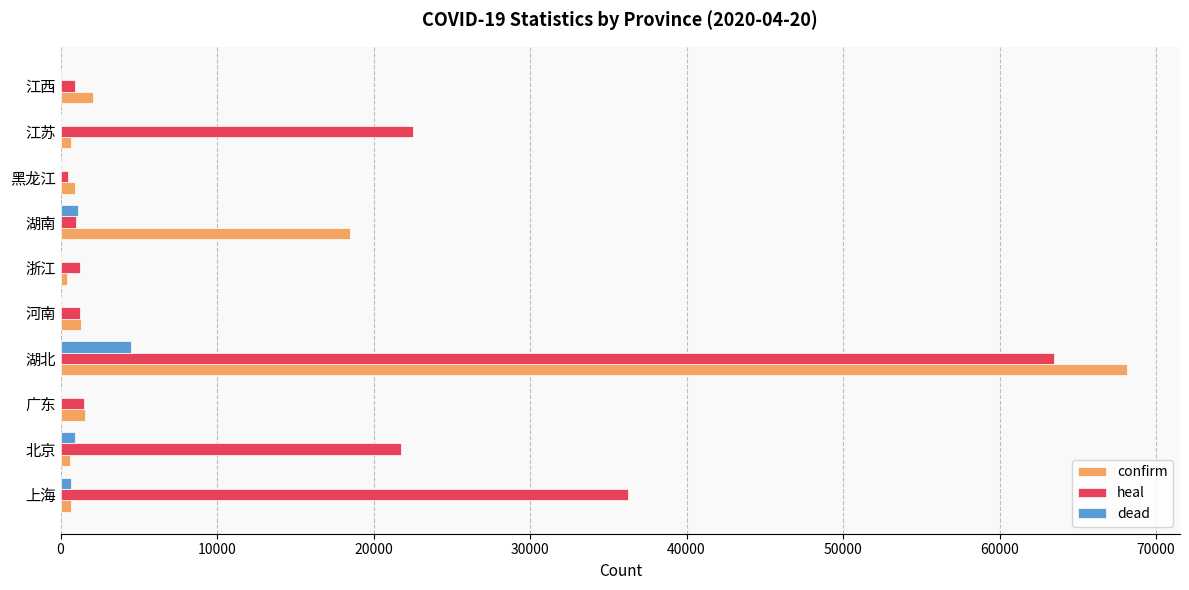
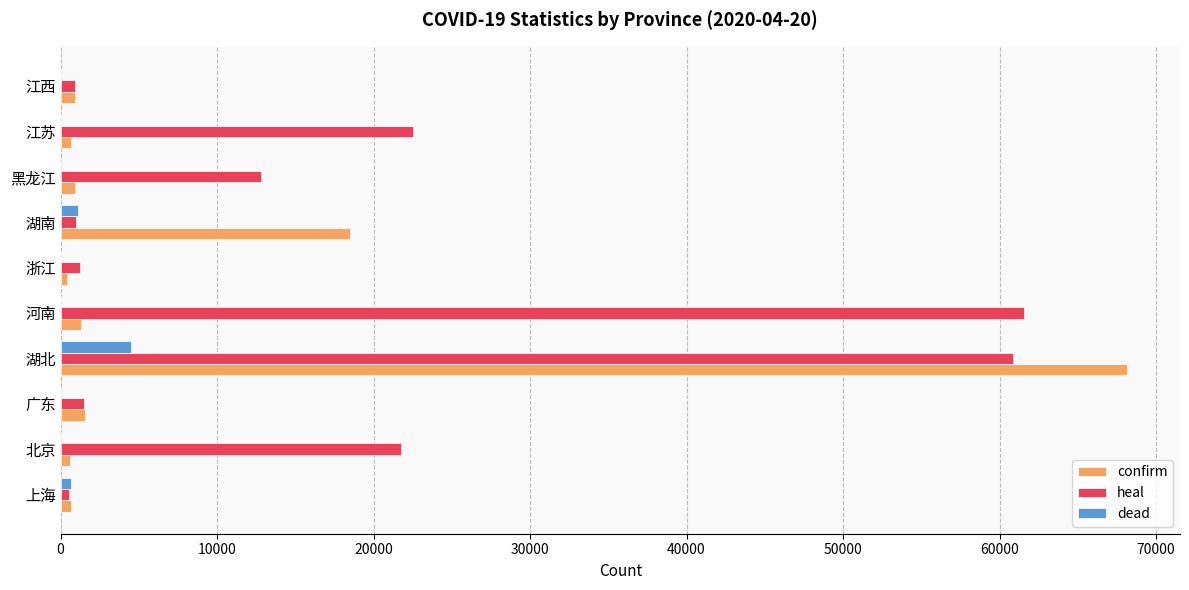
confirm, 江西: 2100 -> 900
heal, 黑龙江: 500 -> 12800
heal, 河南: 1300 -> 61600
heal, 湖北: 63500 -> 60900
dead, 北京: 900 -> 0
heal, 上海: 36300 -> 500
